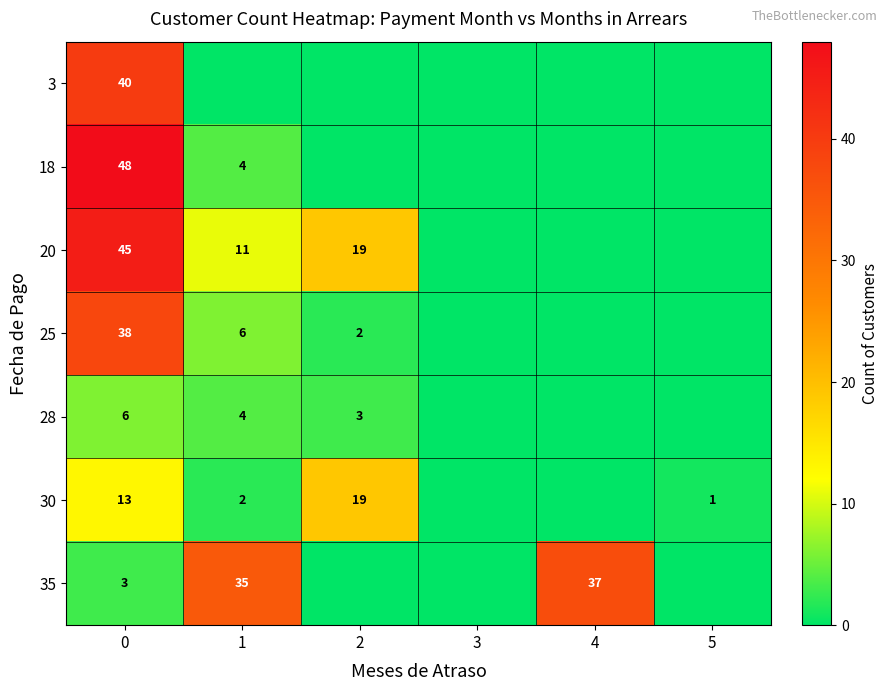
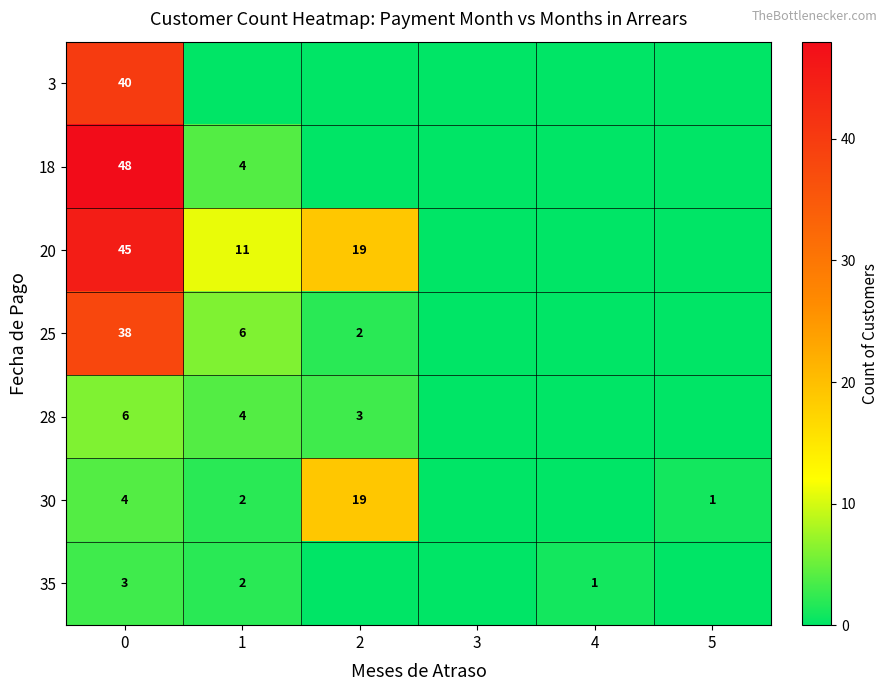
30, 0: 13 -> 4
35, 1: 35 -> 2
35, 4: 37 -> 1
